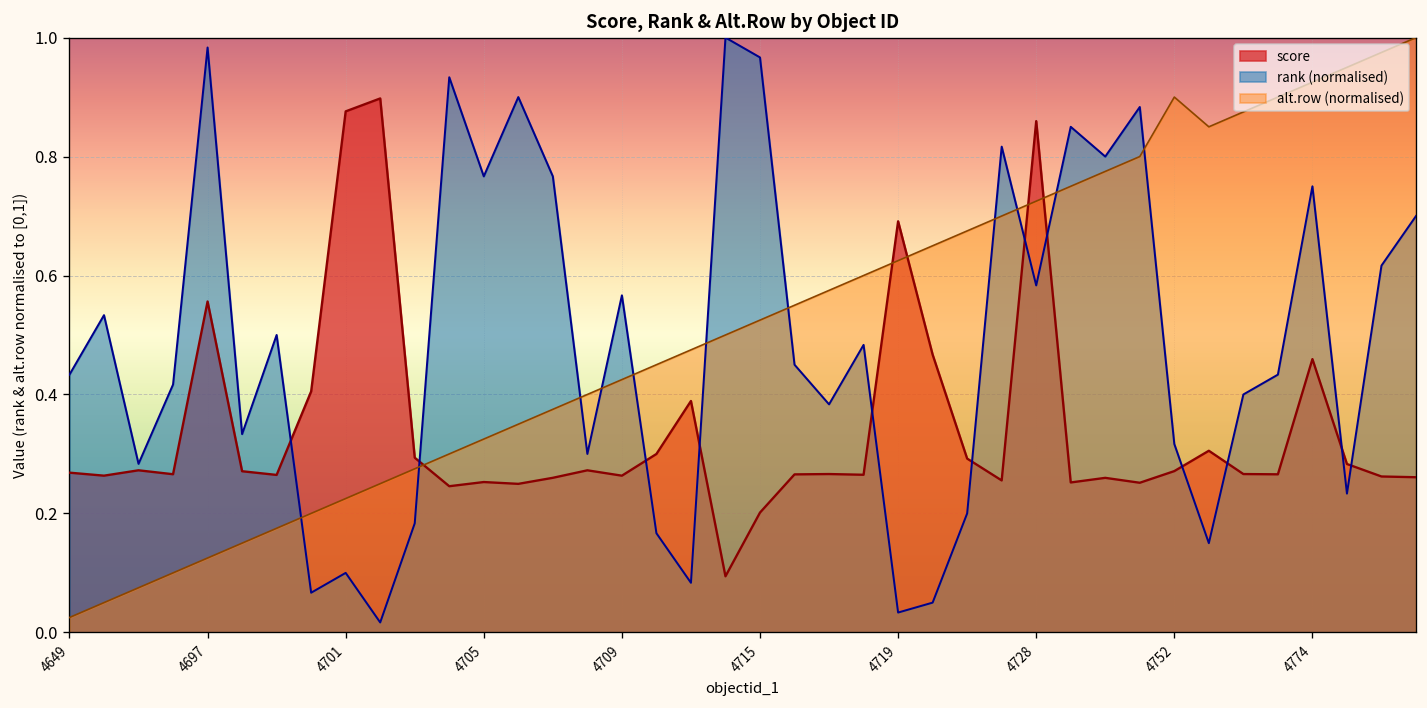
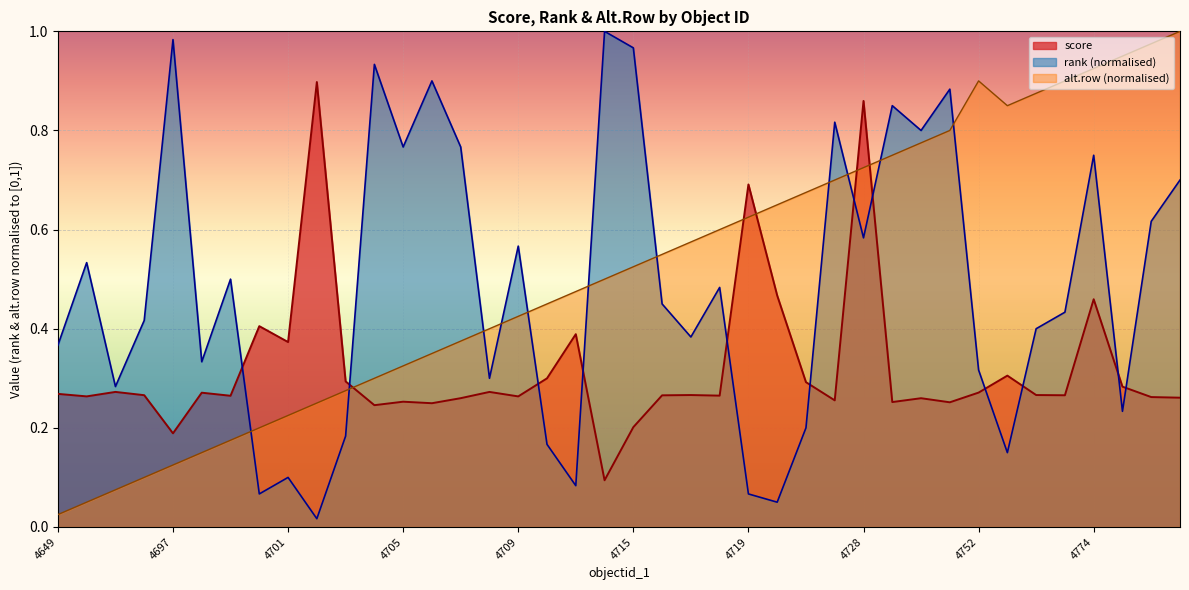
rank (normalised), 4649: 0.43 -> 0.37
score, 4697: 0.56 -> 0.19
score, 4701: 0.88 -> 0.37
rank (normalised), 4719: 0.03 -> 0.07
